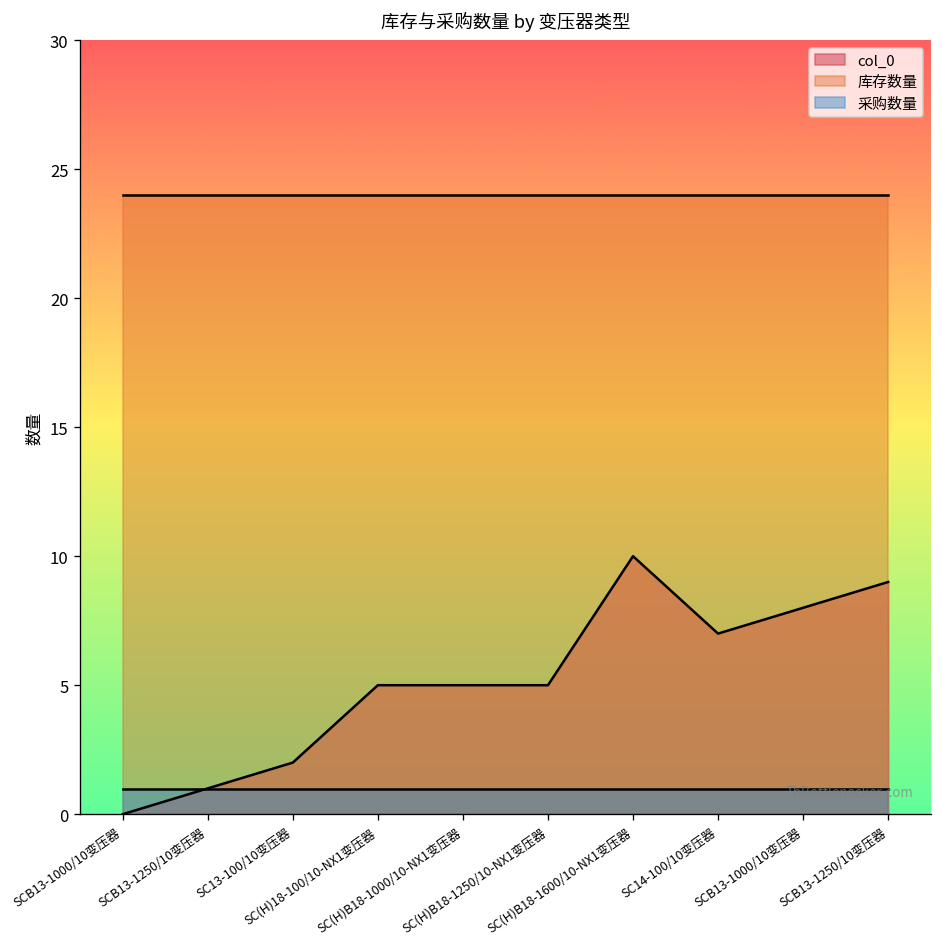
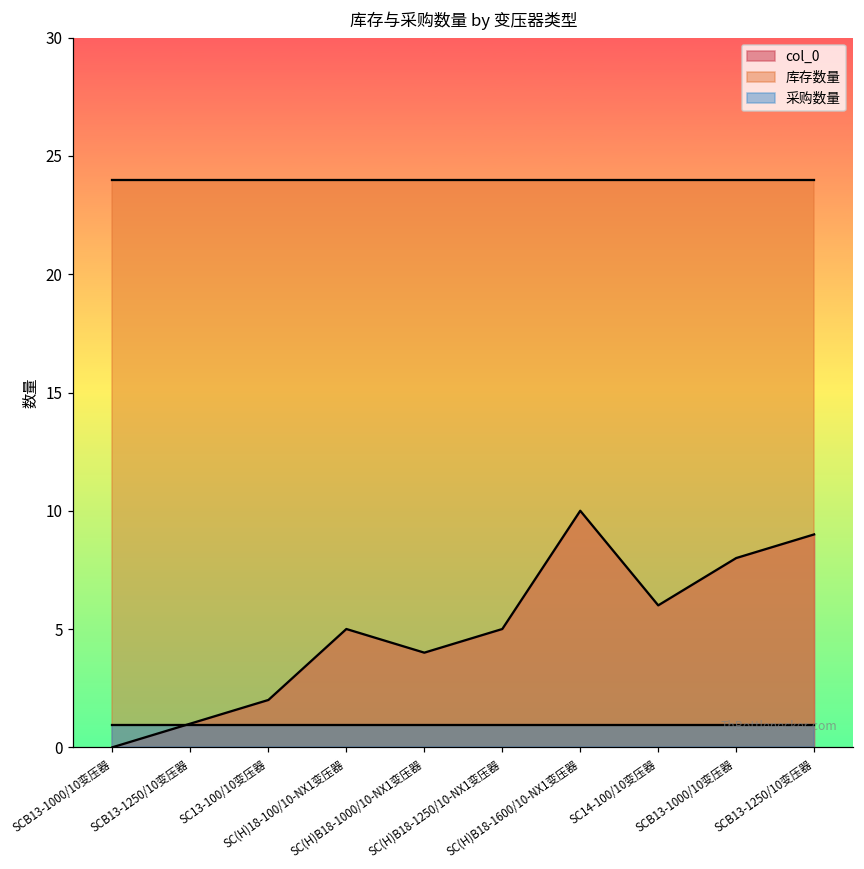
col_0, SC(H)B18-1000/10-NX1变压器: 5 -> 4
col_0, SC14-100/10变压器: 7 -> 6
